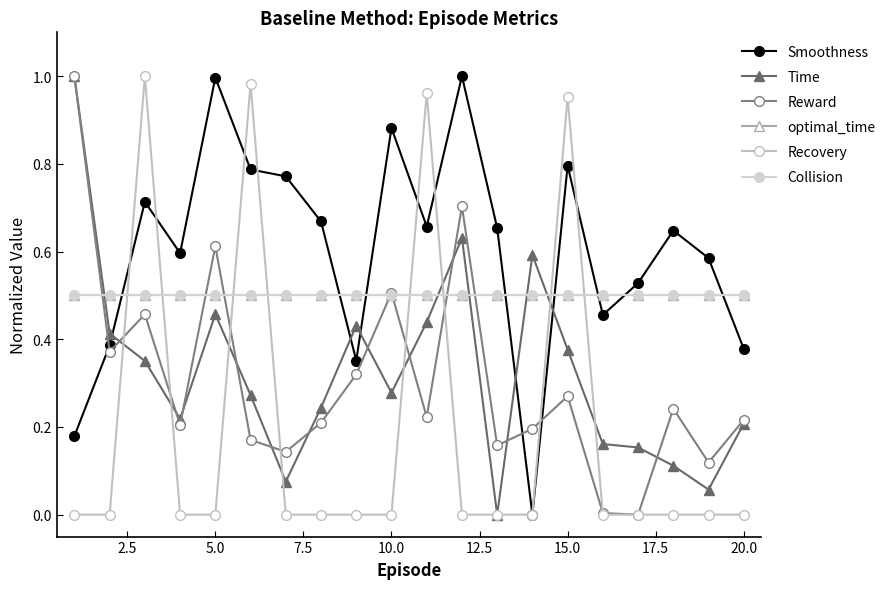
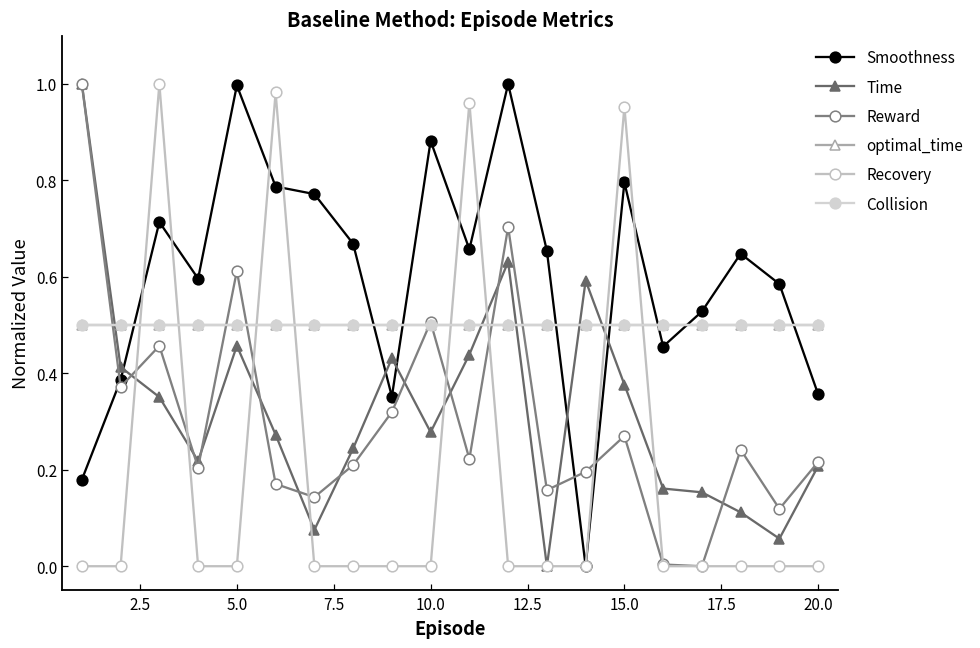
Smoothness, 20.0: 0.38 -> 0.36
